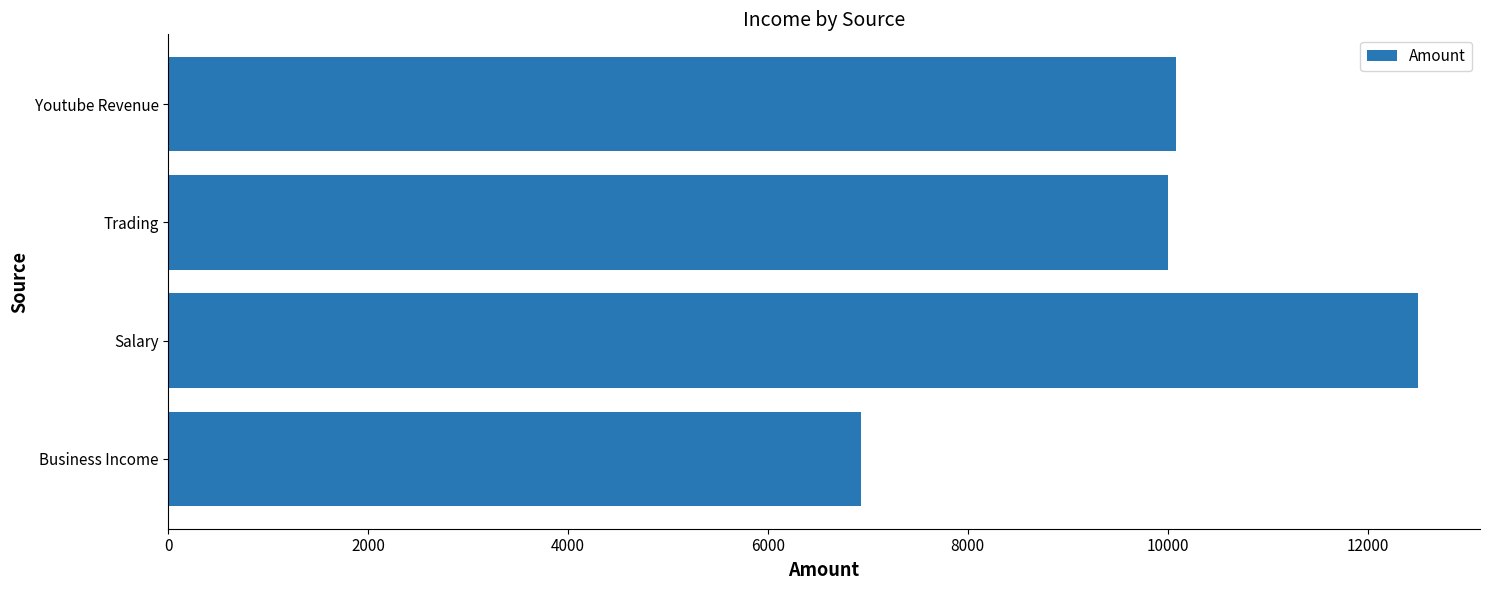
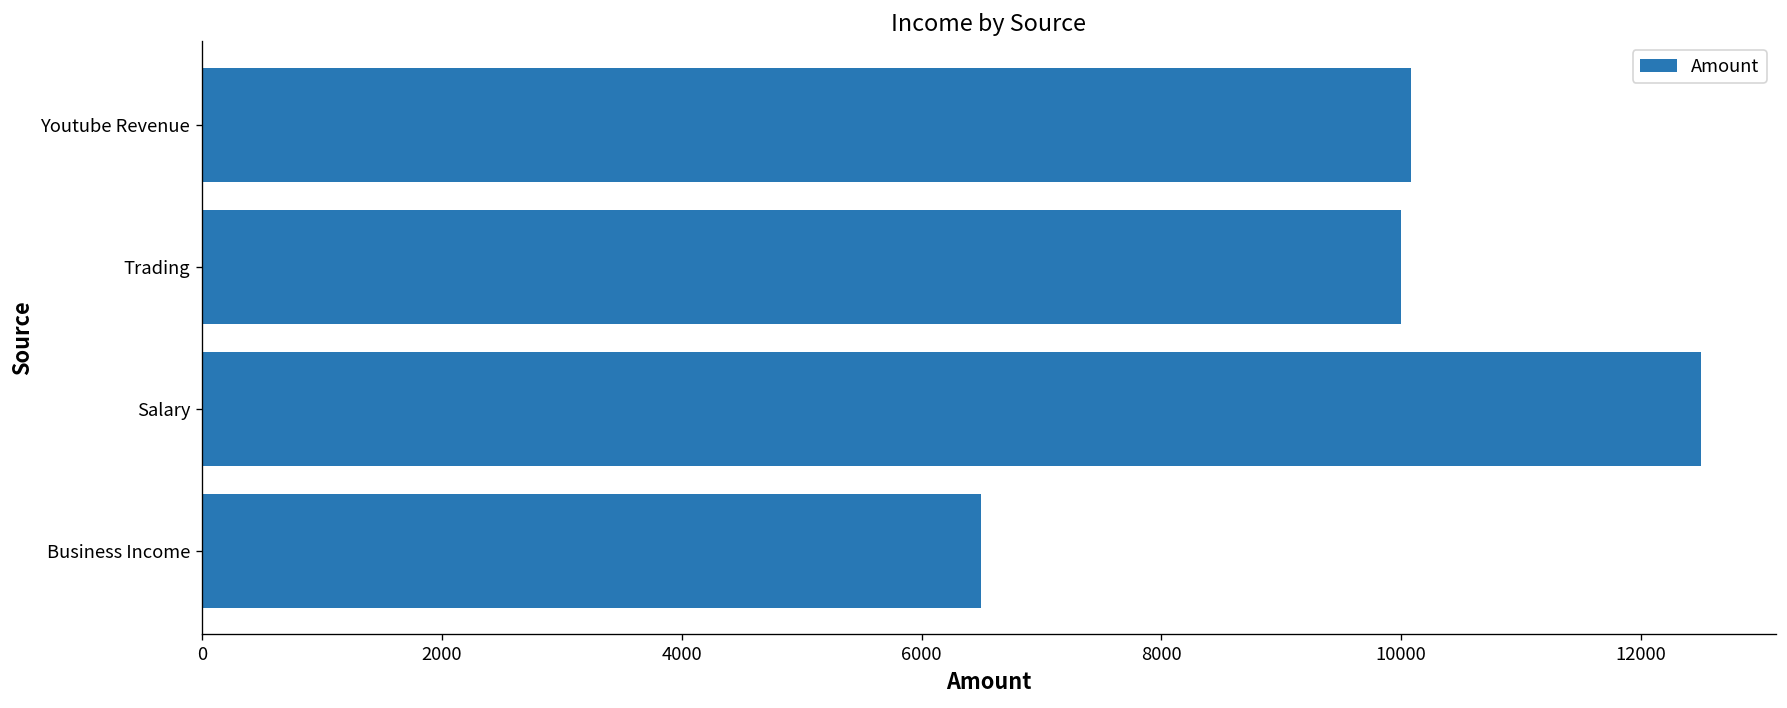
Business Income: 6900 -> 6500
